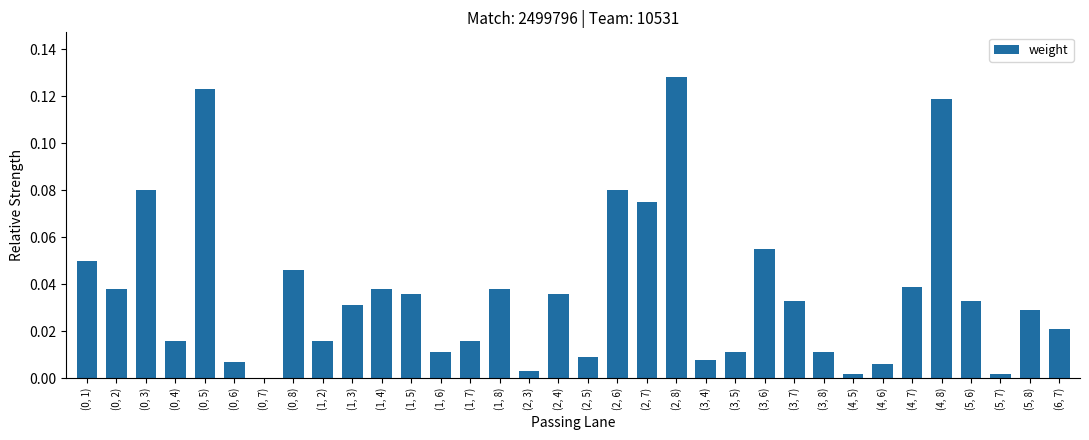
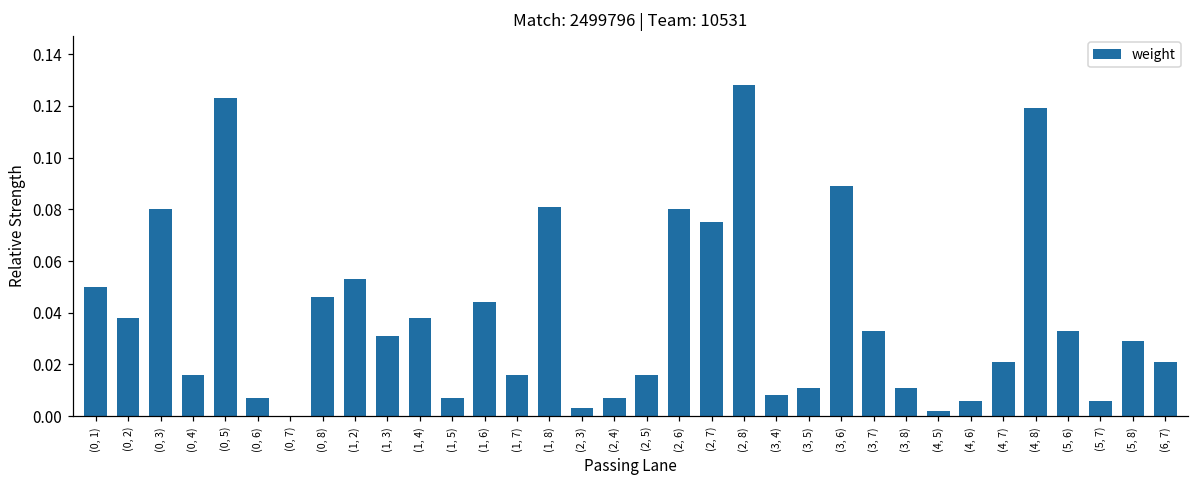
(1, 2): 0.016 -> 0.053
(1, 5): 0.036 -> 0.007
(1, 6): 0.011 -> 0.044
(1, 8): 0.038 -> 0.081
(2, 4): 0.036 -> 0.007
(2, 5): 0.009 -> 0.016
(3, 6): 0.055 -> 0.089
(4, 7): 0.039 -> 0.021
(5, 7): 0.002 -> 0.006
